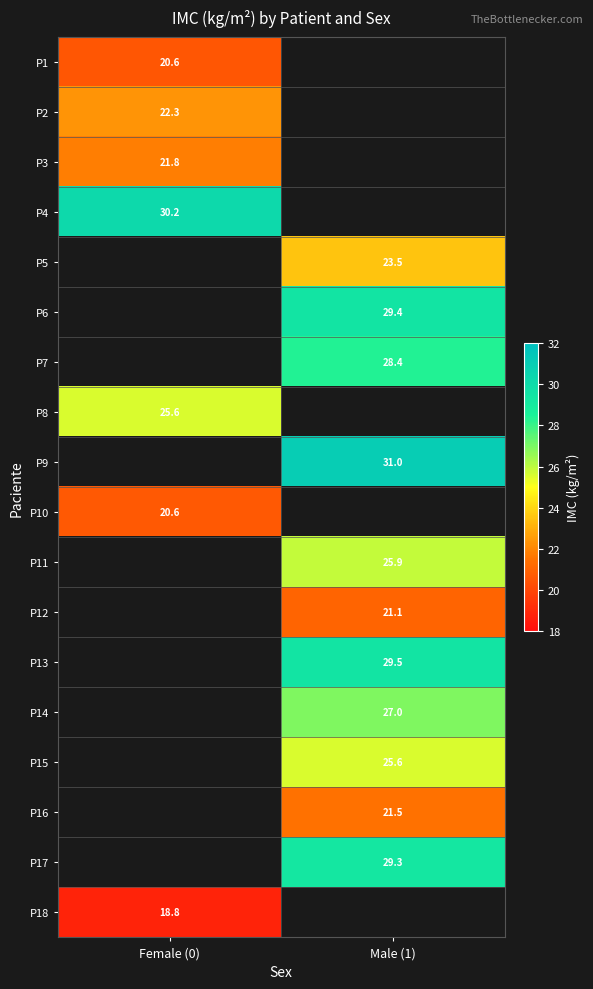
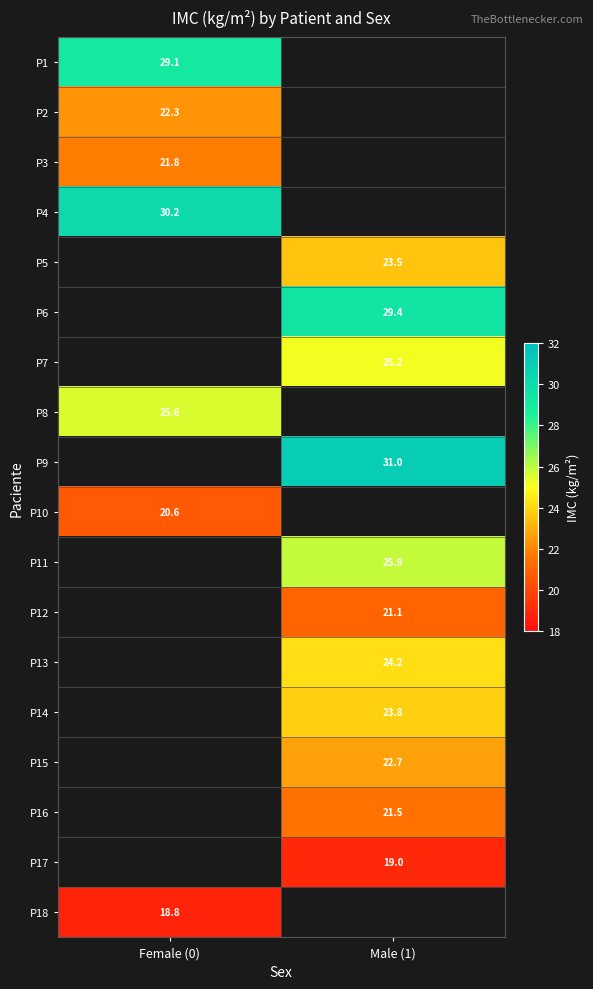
P1, Female (0): 20.6 -> 29.1
P7, Male (1): 28.4 -> 25.2
P13, Male (1): 29.5 -> 24.2
P14, Male (1): 27.0 -> 23.8
P15, Male (1): 25.6 -> 22.7
P17, Male (1): 29.3 -> 19.0
